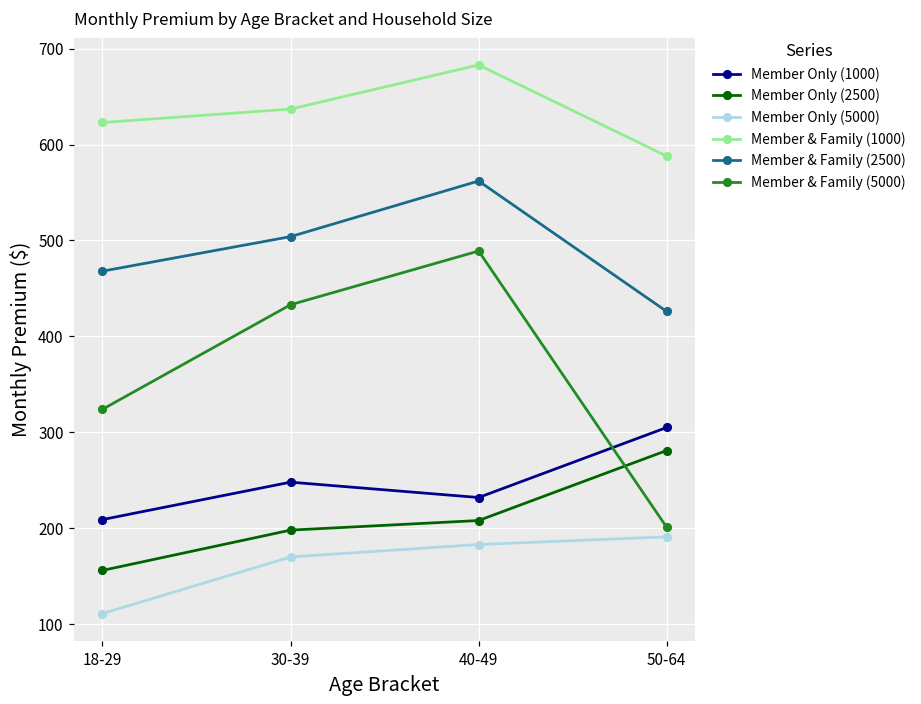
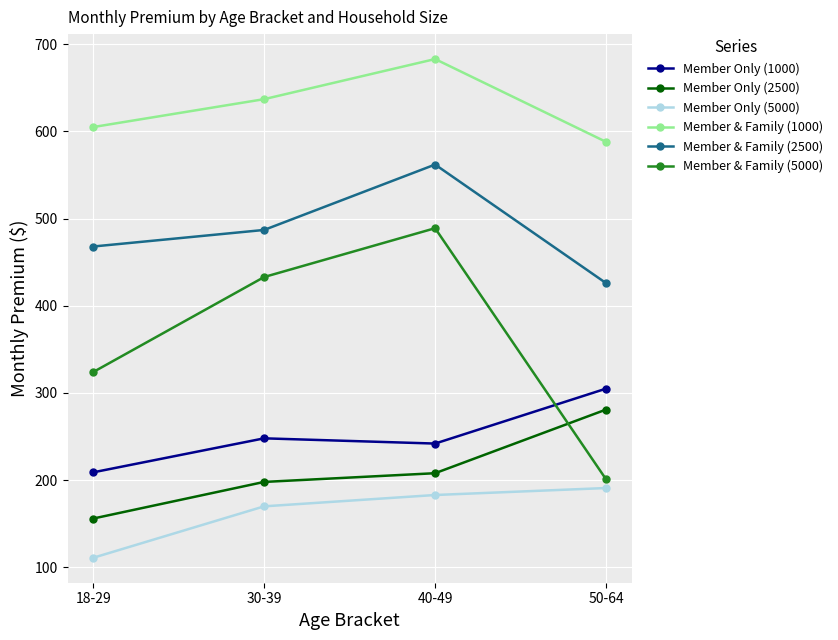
Member & Family (1000), 18-29: 620 -> 610
Member & Family (2500), 30-39: 500 -> 490
Member Only (1000), 40-49: 230 -> 240
